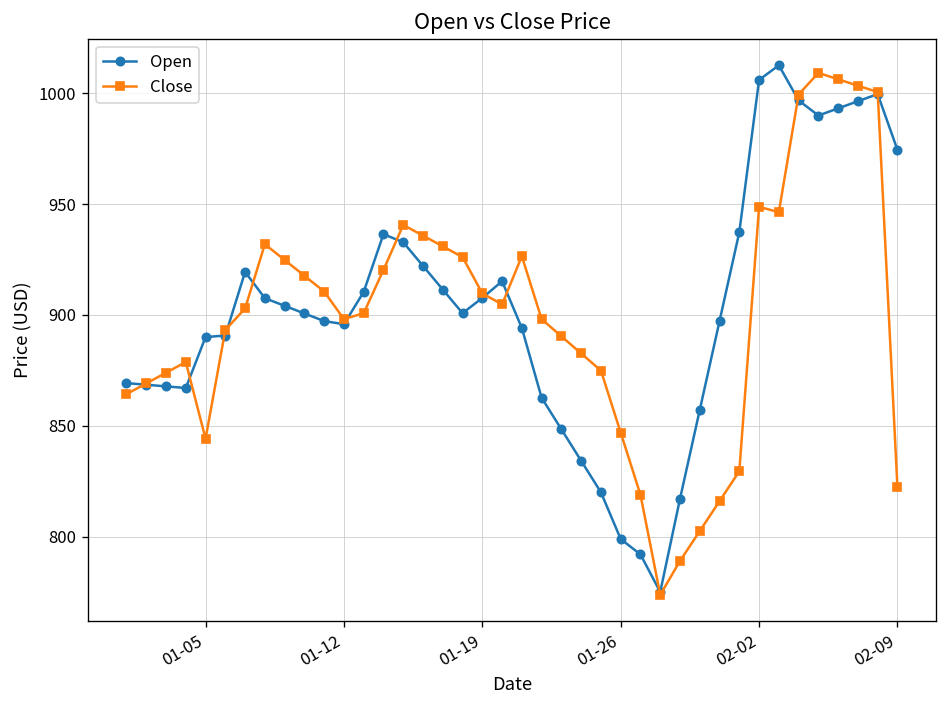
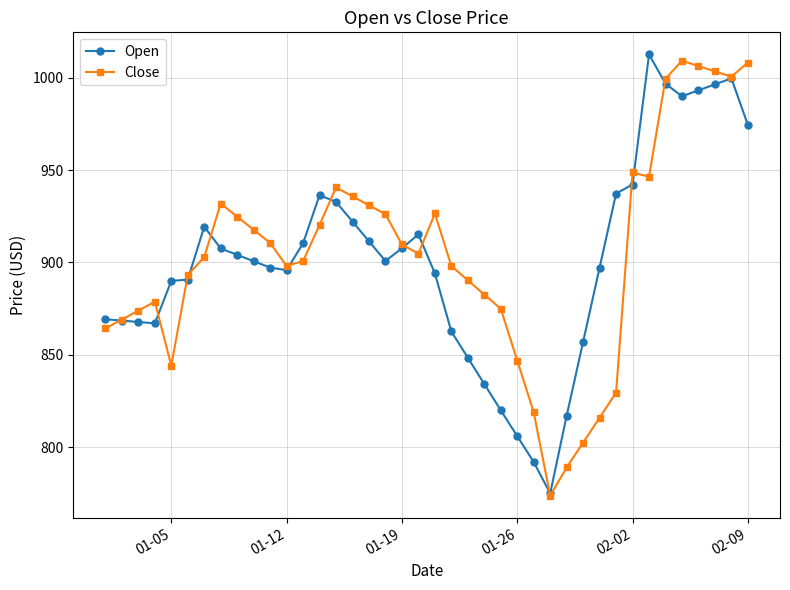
Open, 01-26: 799 -> 806
Open, 02-02: 1006 -> 942
Close, 02-09: 822 -> 1008
